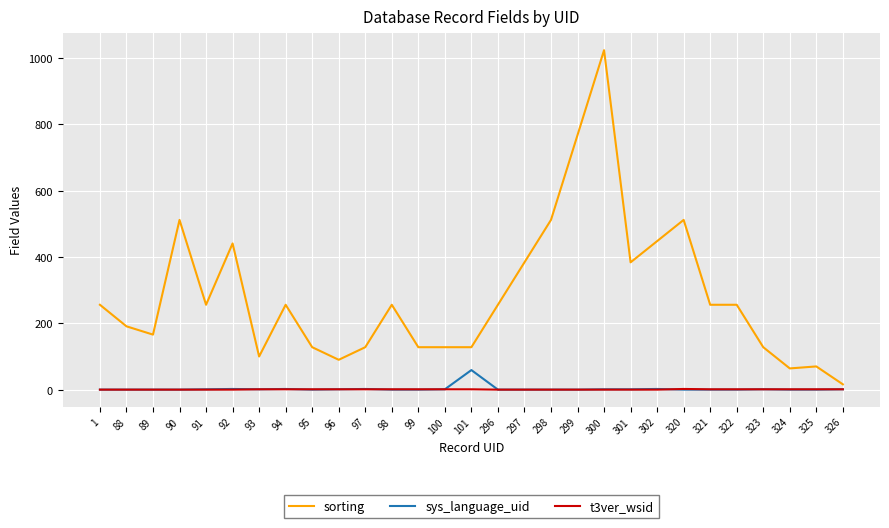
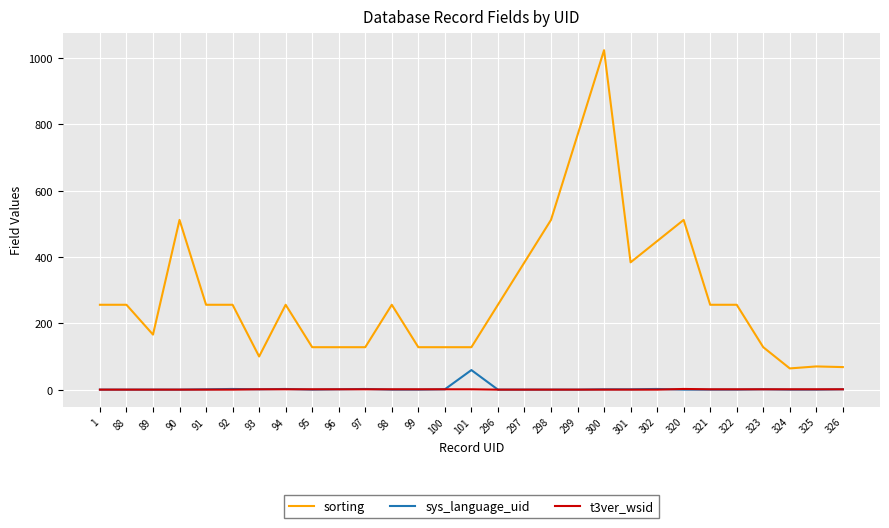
sorting, 88: 190 -> 260
sorting, 92: 440 -> 260
sorting, 96: 90 -> 130
sorting, 326: 20 -> 70
